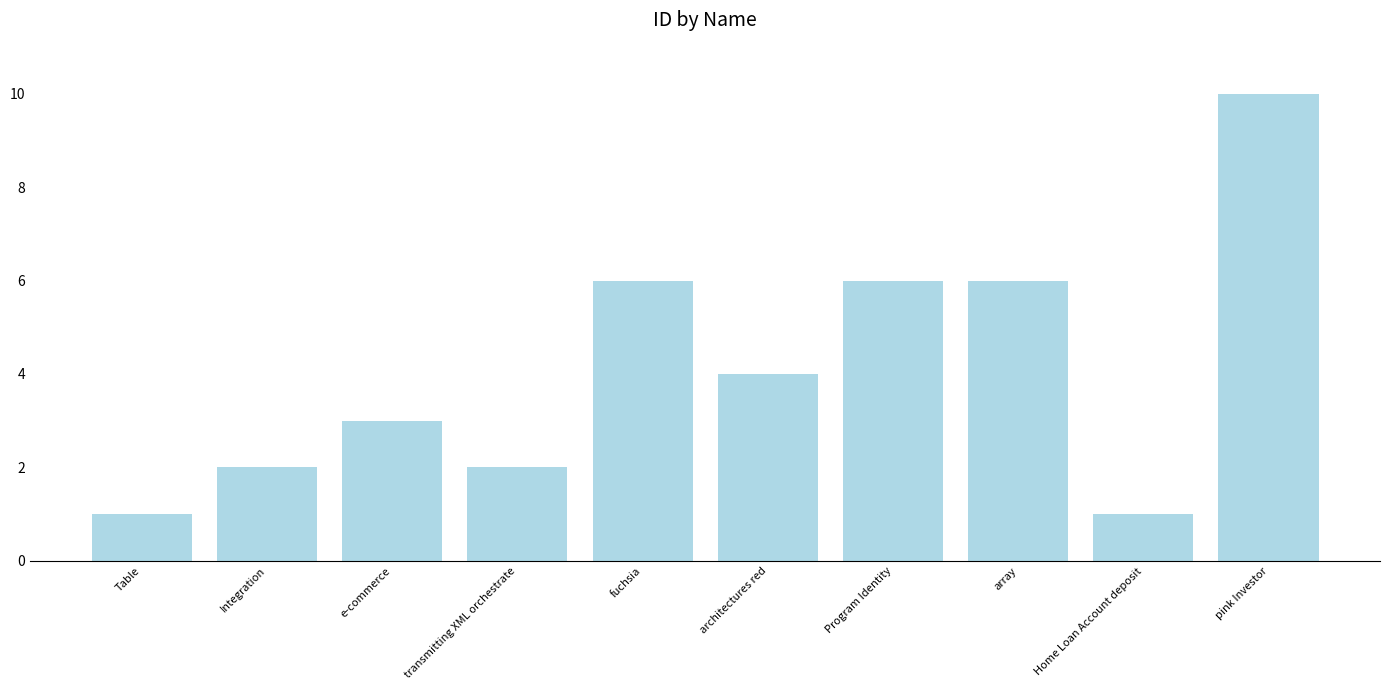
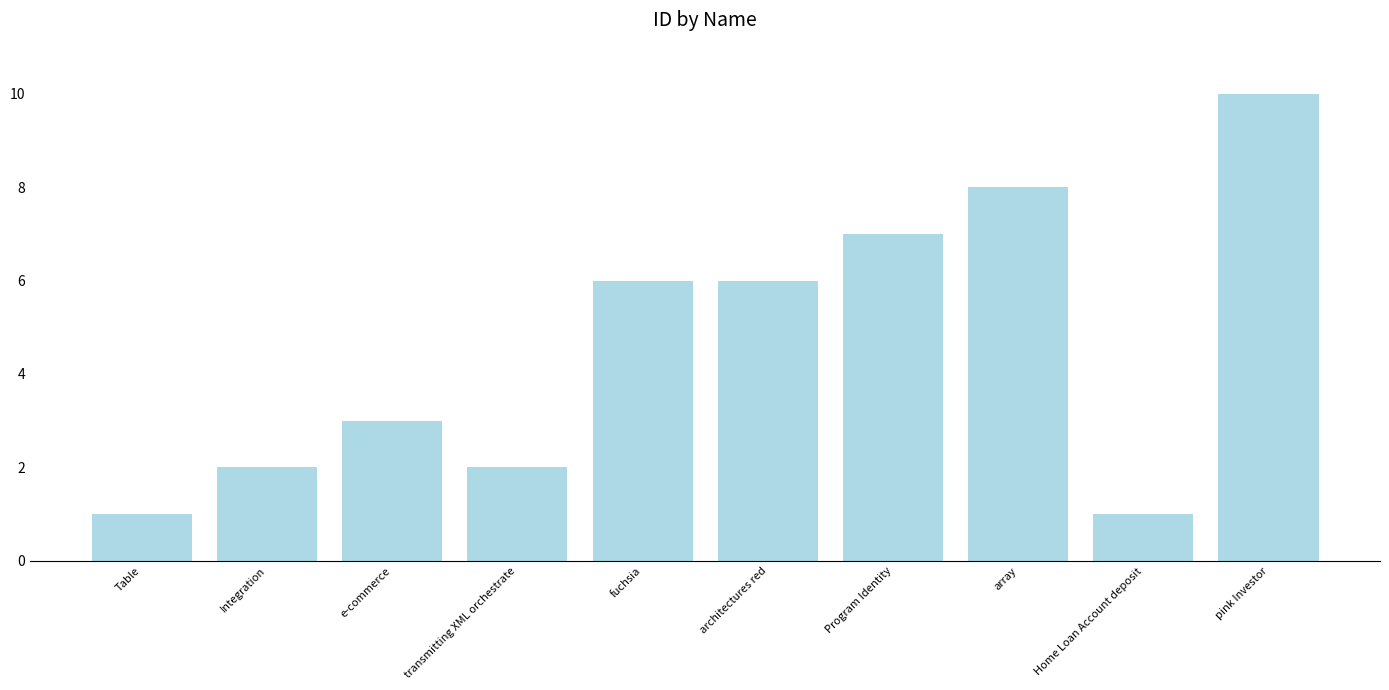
architectures red: 4 -> 6
Program Identity: 6 -> 7
array: 6 -> 8
